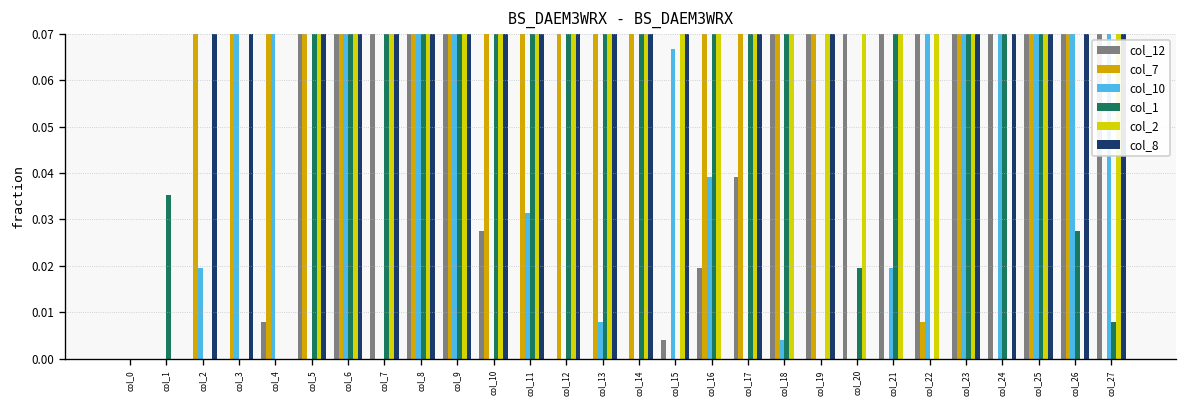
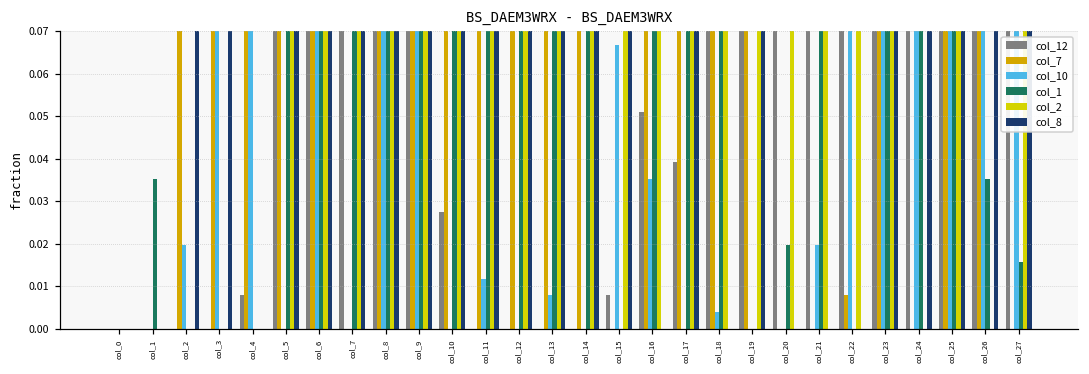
col_10, col_11: 0.031 -> 0.012
col_12, col_15: 0.004 -> 0.008
col_12, col_16: 0.020 -> 0.051
col_10, col_16: 0.039 -> 0.035
col_1, col_26: 0.027 -> 0.035
col_1, col_27: 0.008 -> 0.016
